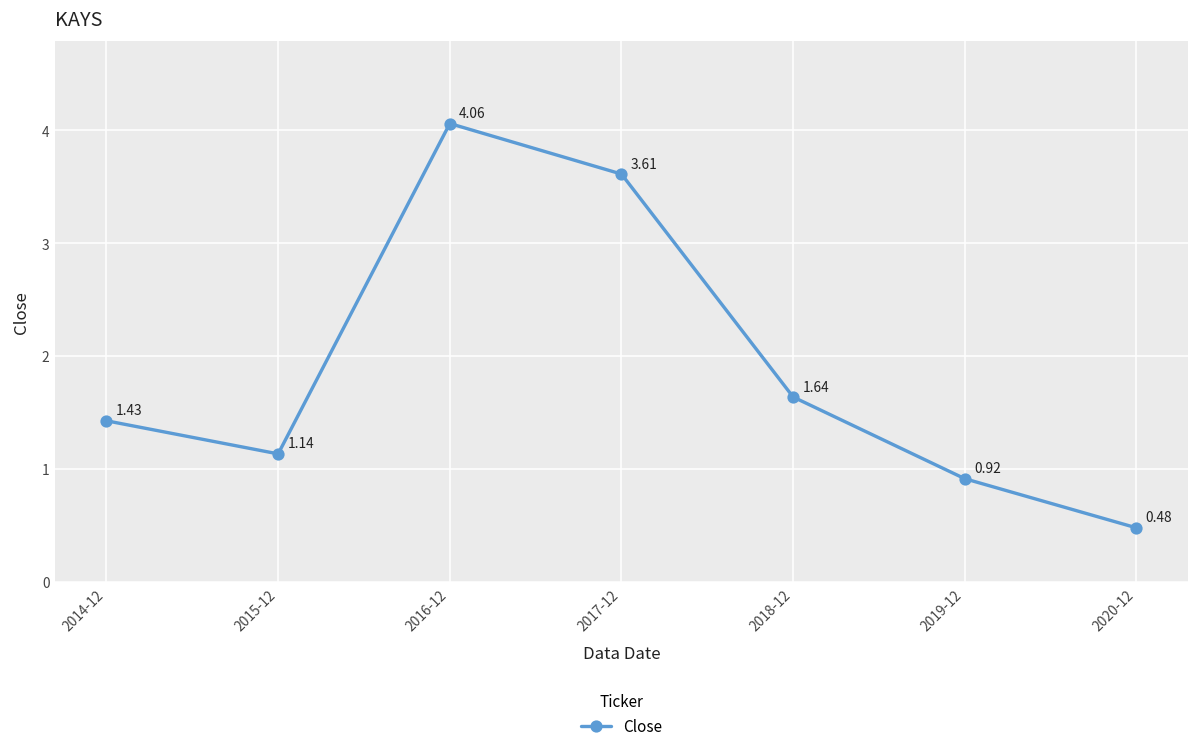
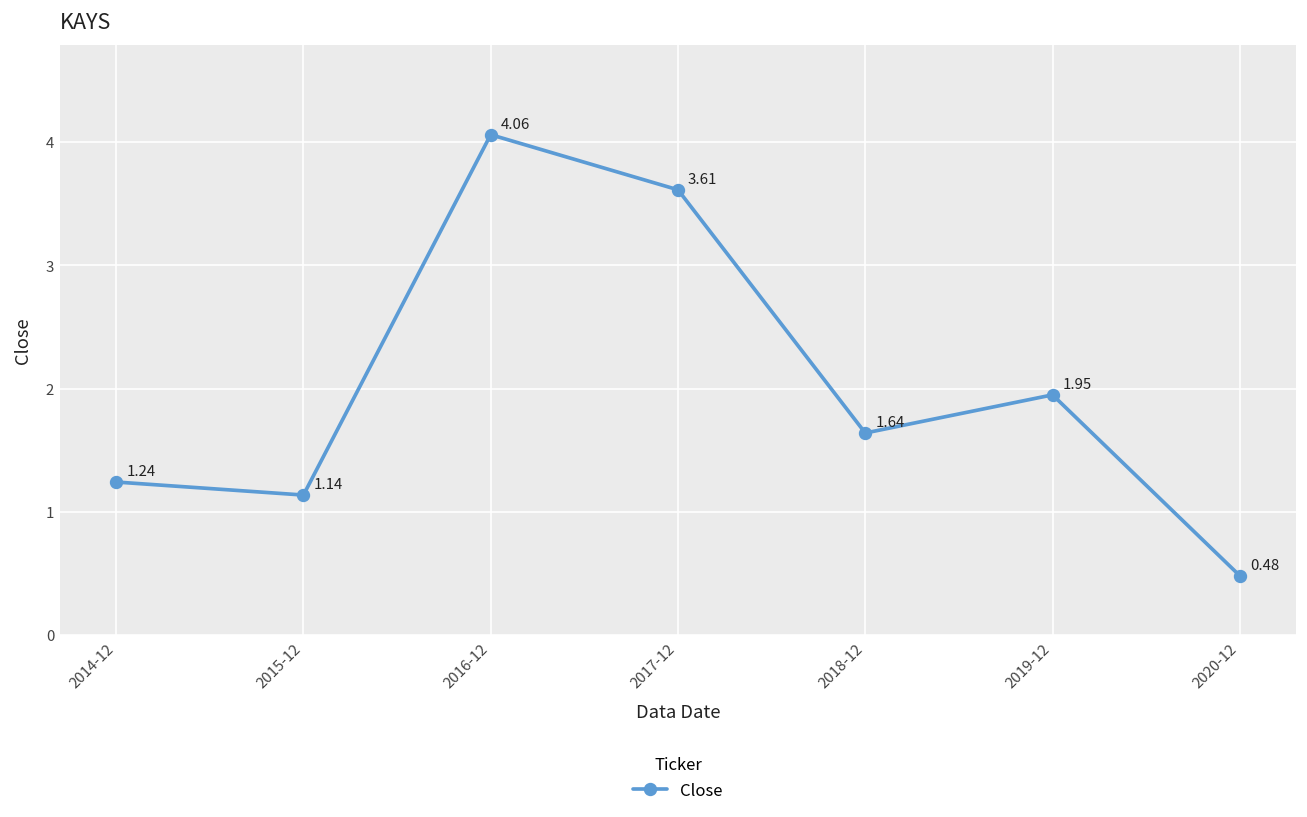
2014-12: 1.43 -> 1.24
2019-12: 0.92 -> 1.95
